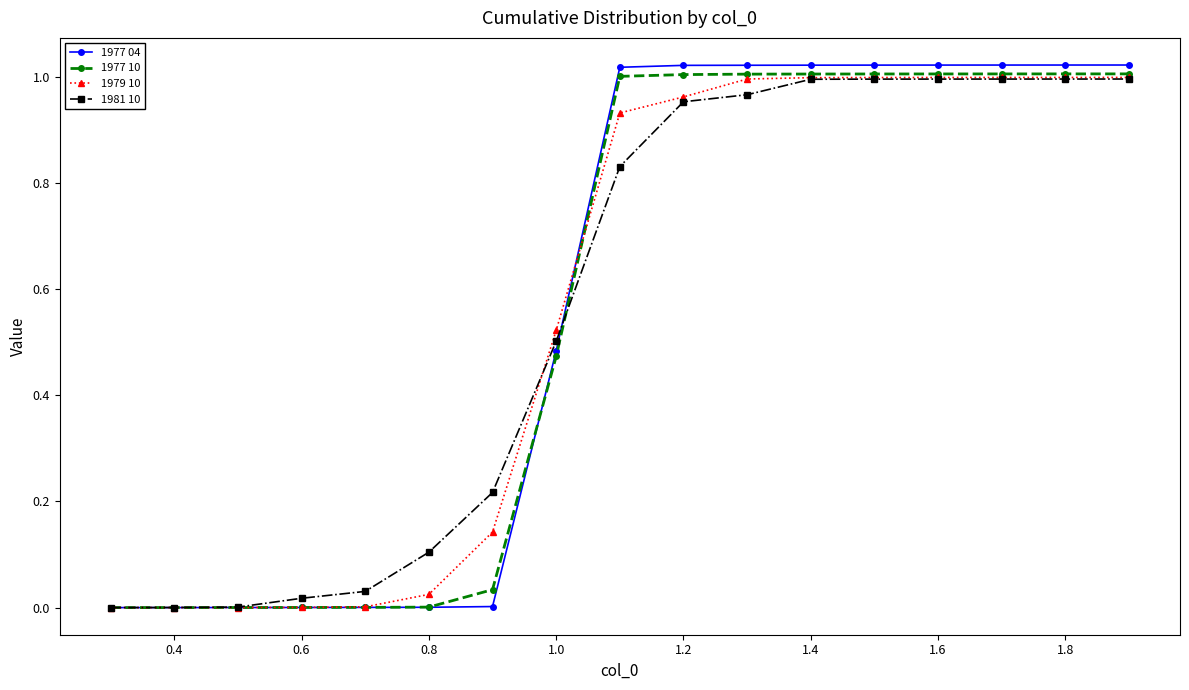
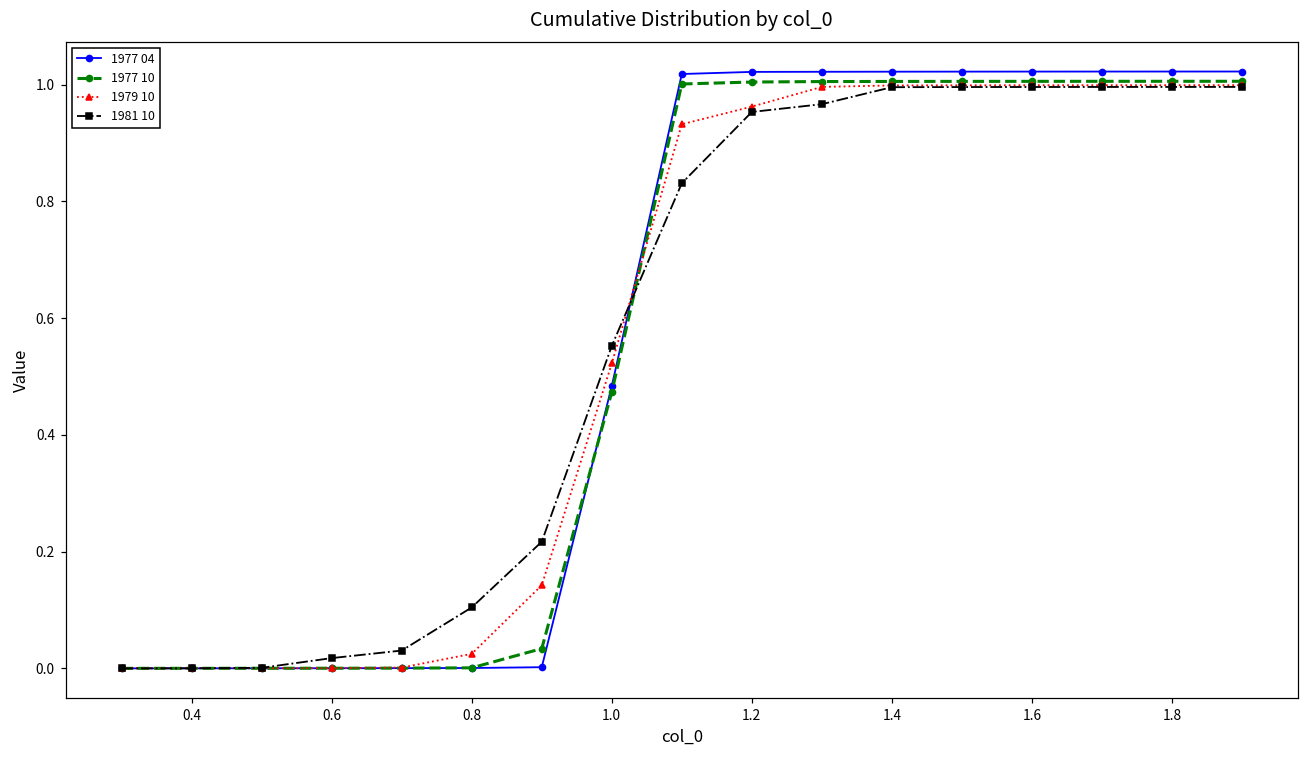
1981 10, 1.0: 0.50 -> 0.55
